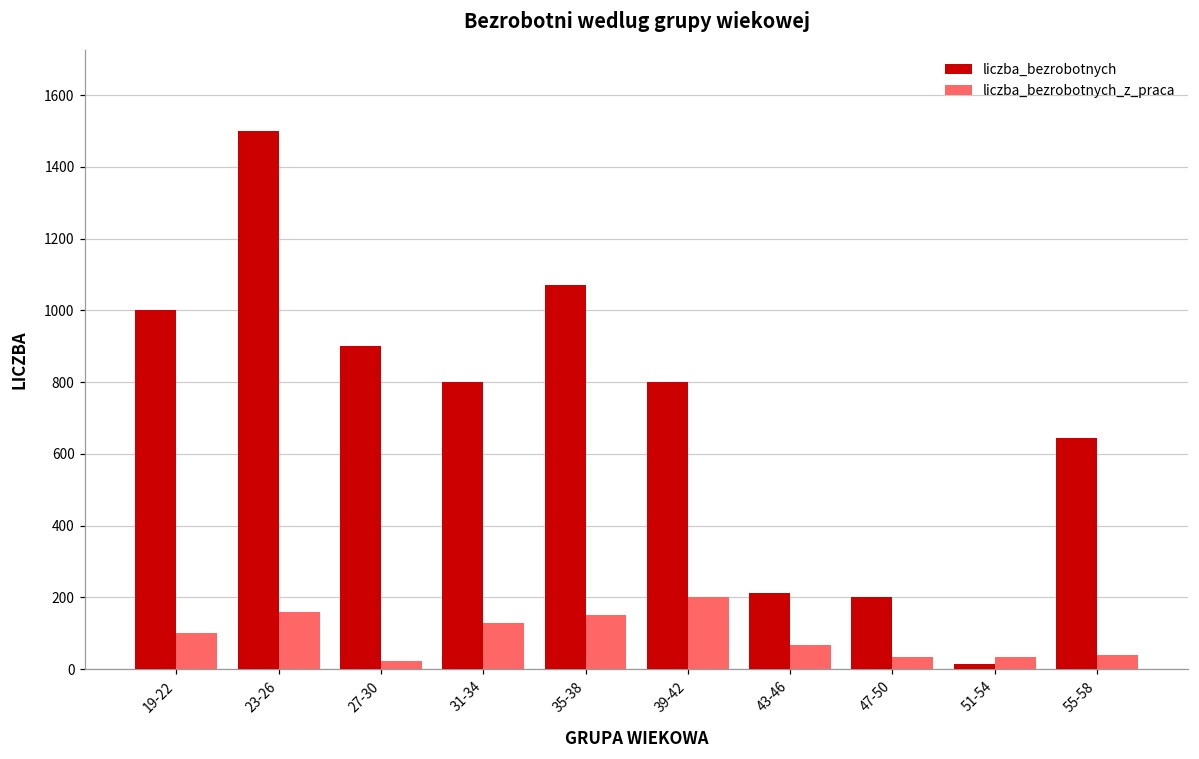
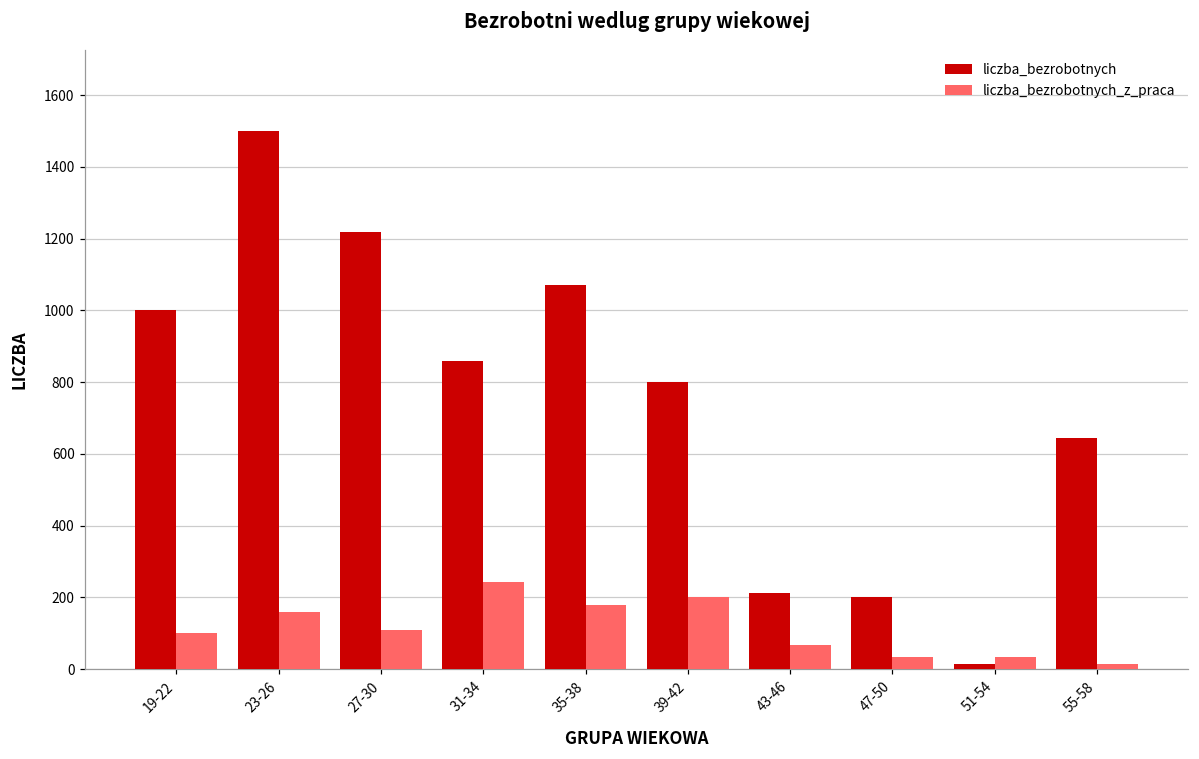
liczba_bezrobotnych, 27-30: 900 -> 1220
liczba_bezrobotnych_z_praca, 27-30: 20 -> 110
liczba_bezrobotnych, 31-34: 800 -> 860
liczba_bezrobotnych_z_praca, 31-34: 130 -> 240
liczba_bezrobotnych_z_praca, 35-38: 150 -> 180
liczba_bezrobotnych_z_praca, 55-58: 40 -> 10
